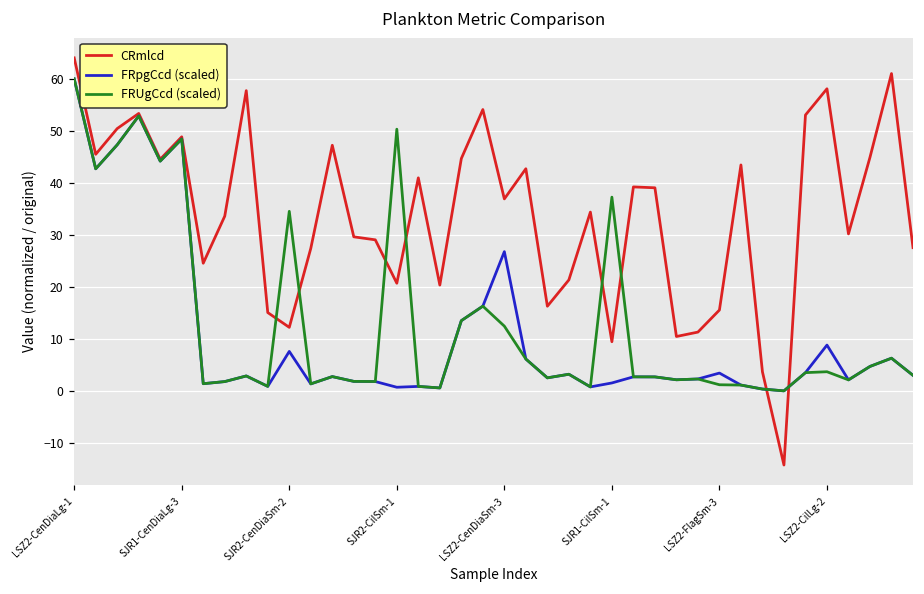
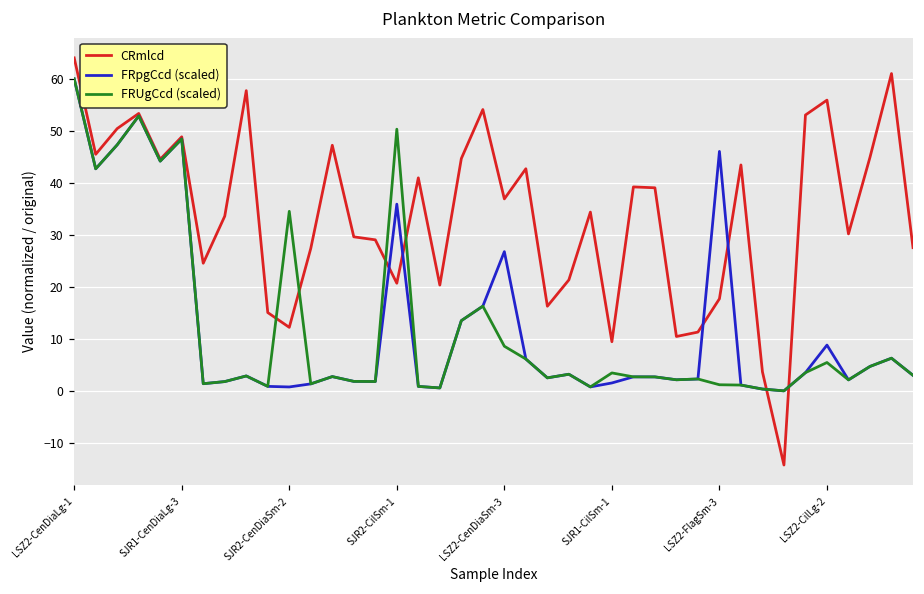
FRpgCcd (scaled), SJR2-CenDiaSm-2: 8 -> 1
FRpgCcd (scaled), SJR2-CilSm-1: 1 -> 36
FRUgCcd (scaled), LSZ2-CenDiaSm-3: 12 -> 9
FRUgCcd (scaled), SJR1-CilSm-1: 37 -> 3
CRmlcd, LSZ2-FlagSm-3: 16 -> 18
FRpgCcd (scaled), LSZ2-FlagSm-3: 3 -> 46
CRmlcd, LSZ2-CilLg-2: 58 -> 56
FRUgCcd (scaled), LSZ2-CilLg-2: 4 -> 5
